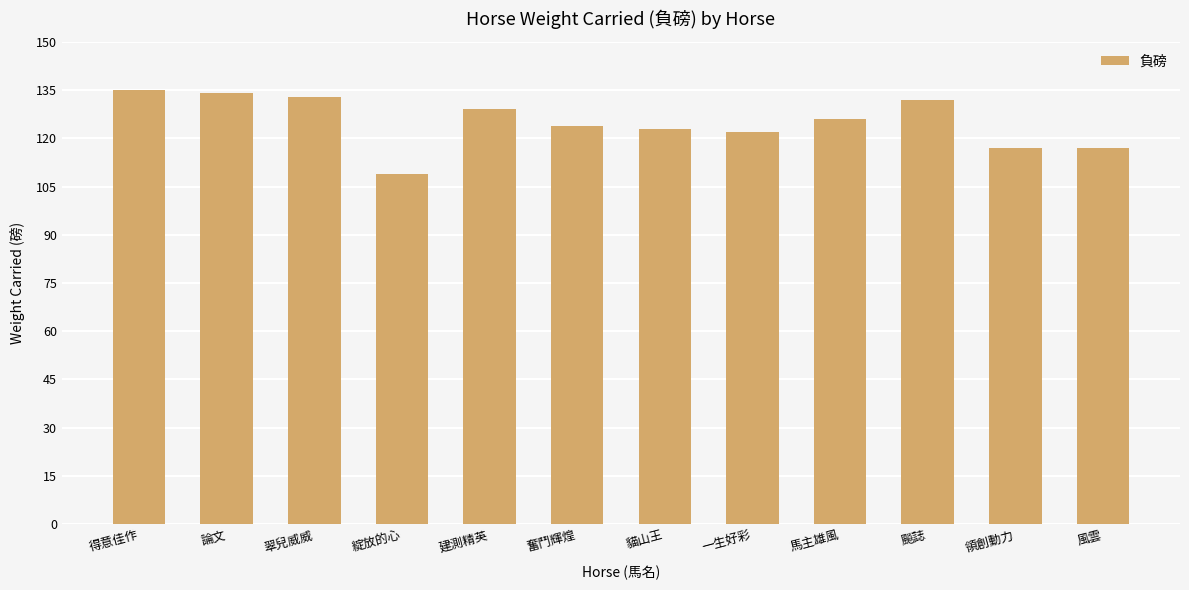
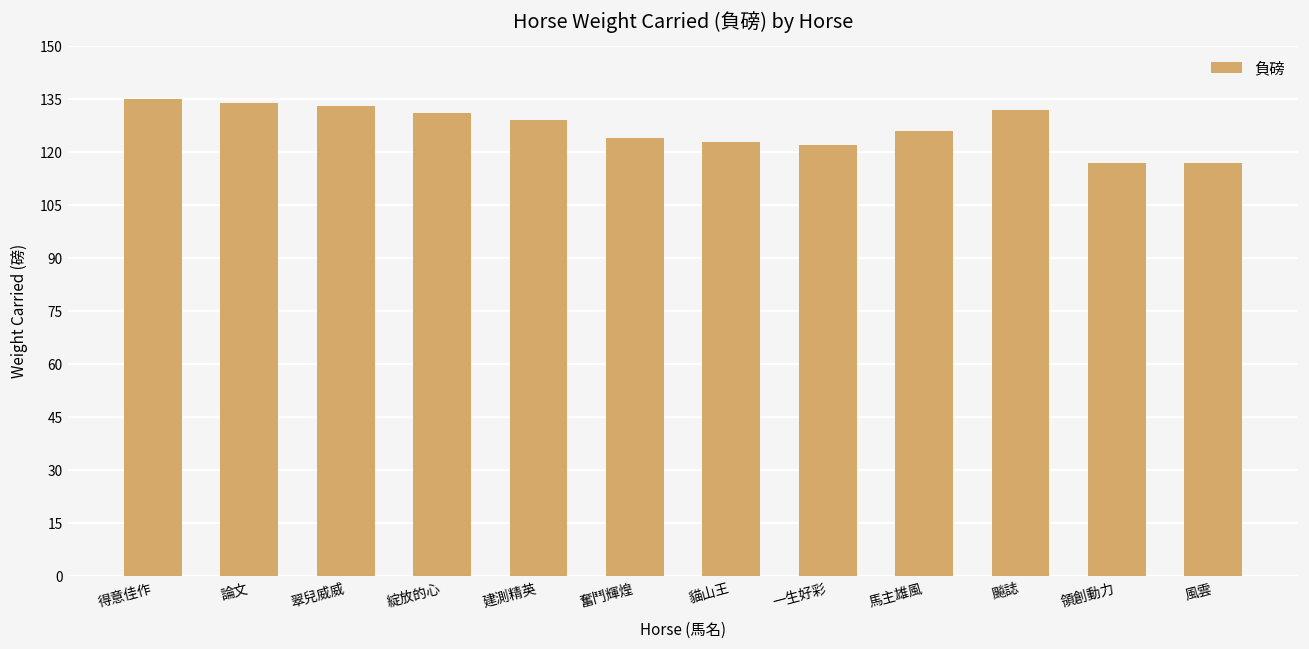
綻放的心: 109 -> 131
